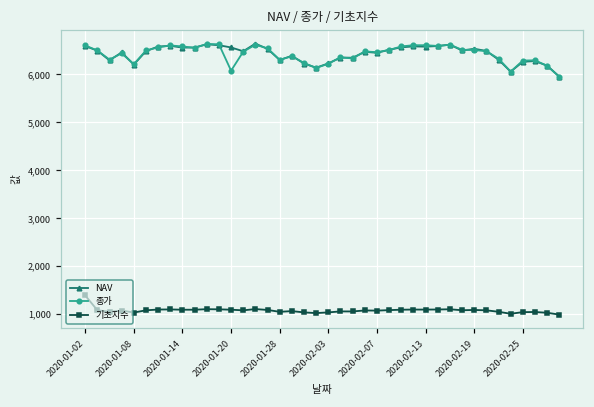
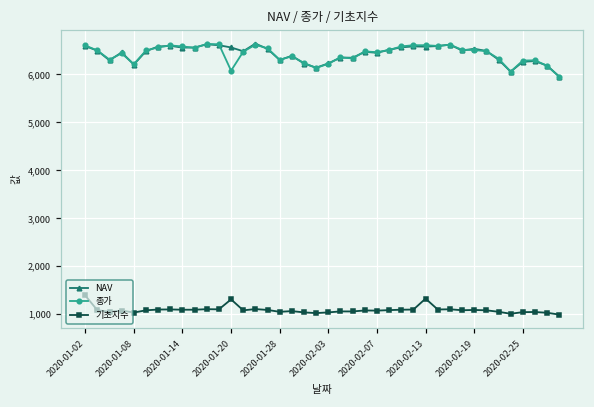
기초지수, 2020-01-20: 1,100 -> 1,300
기초지수, 2020-02-13: 1,100 -> 1,300
